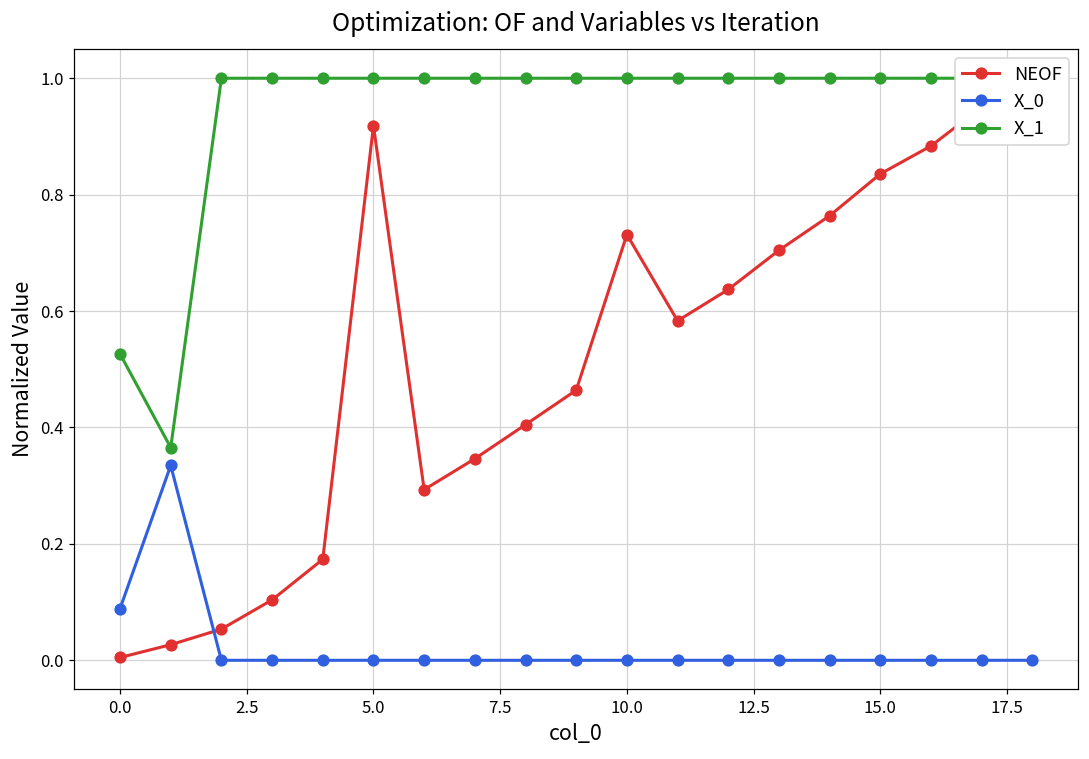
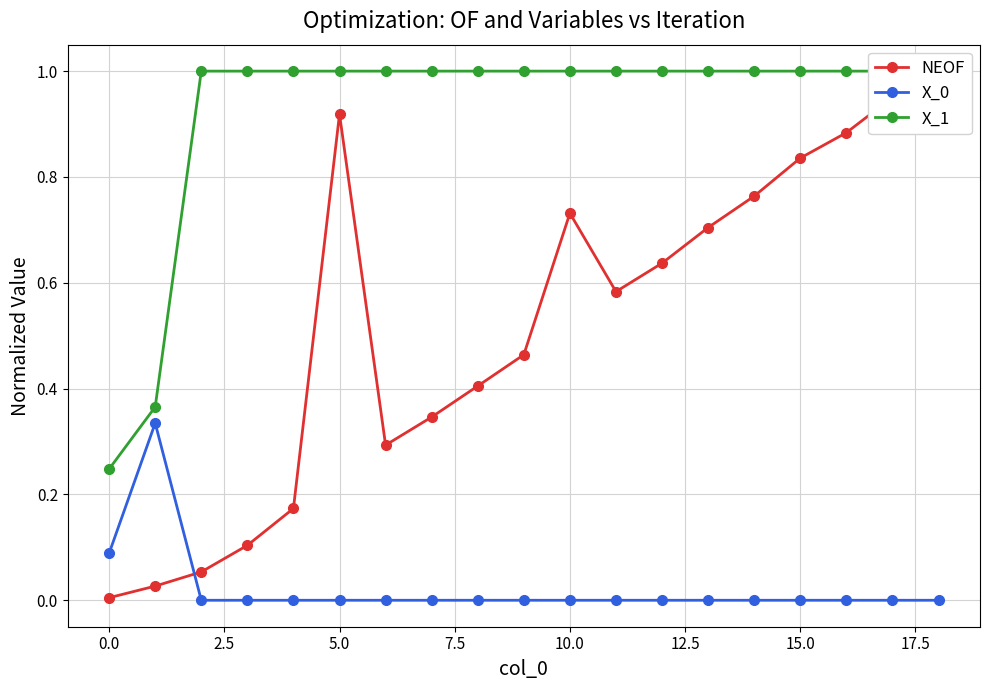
X_1, 0.0: 0.53 -> 0.25
